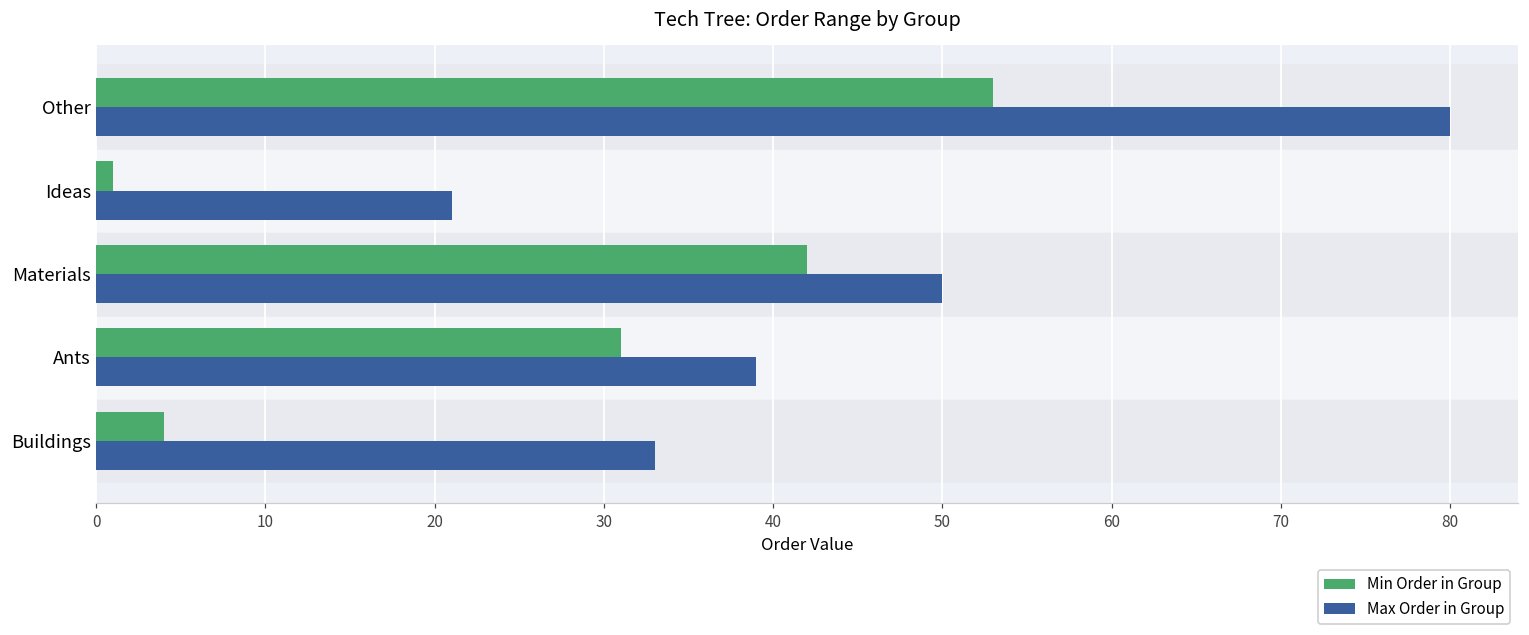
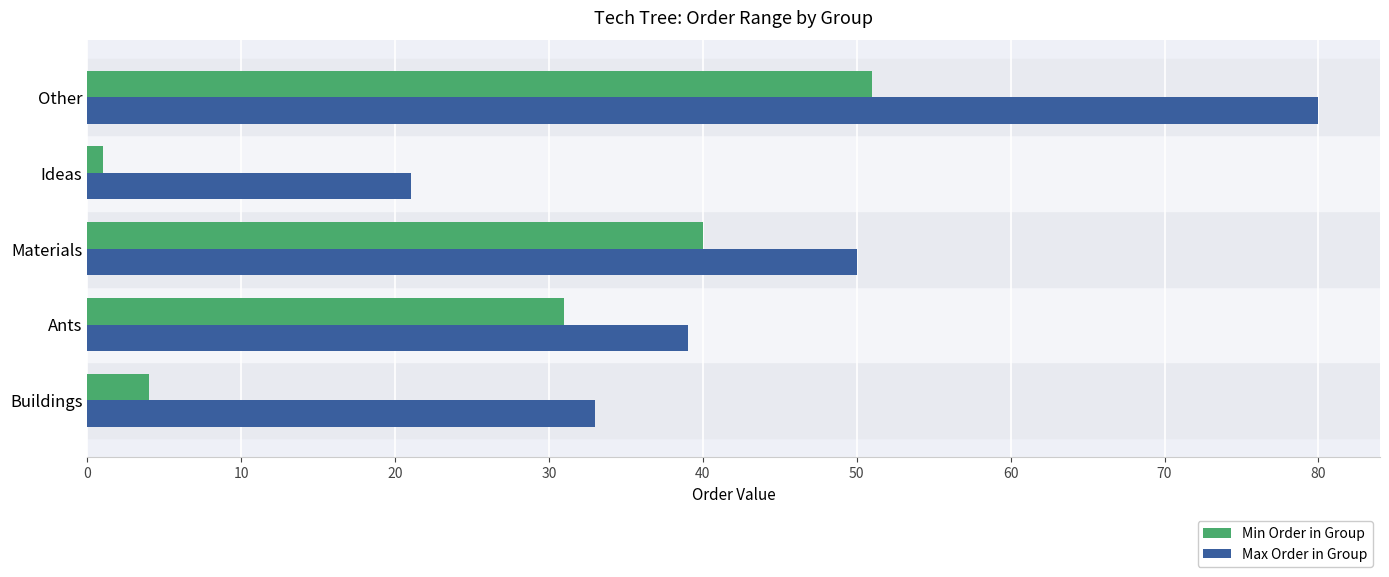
Min Order in Group, Other: 53 -> 51
Min Order in Group, Materials: 42 -> 40
